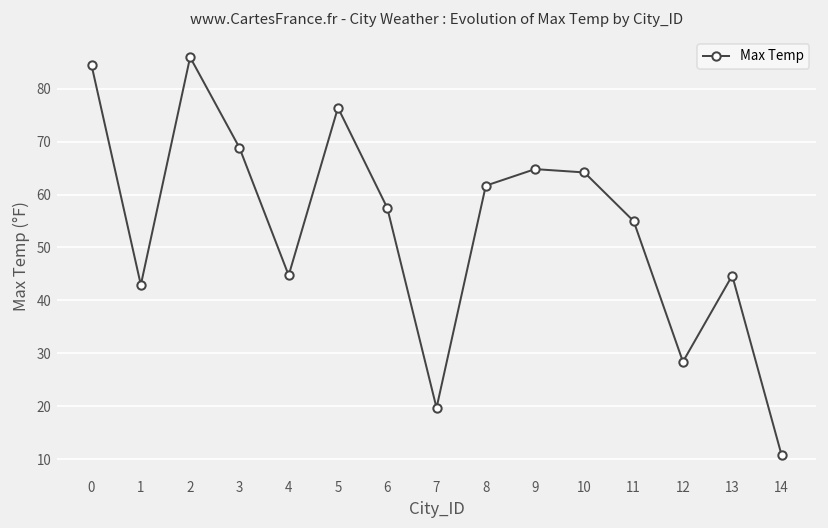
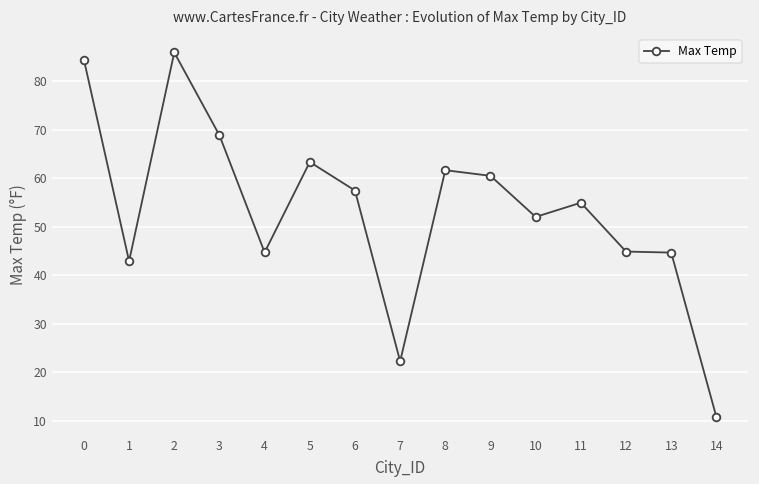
5: 76 -> 63
7: 20 -> 22
9: 65 -> 61
10: 64 -> 52
12: 28 -> 45
